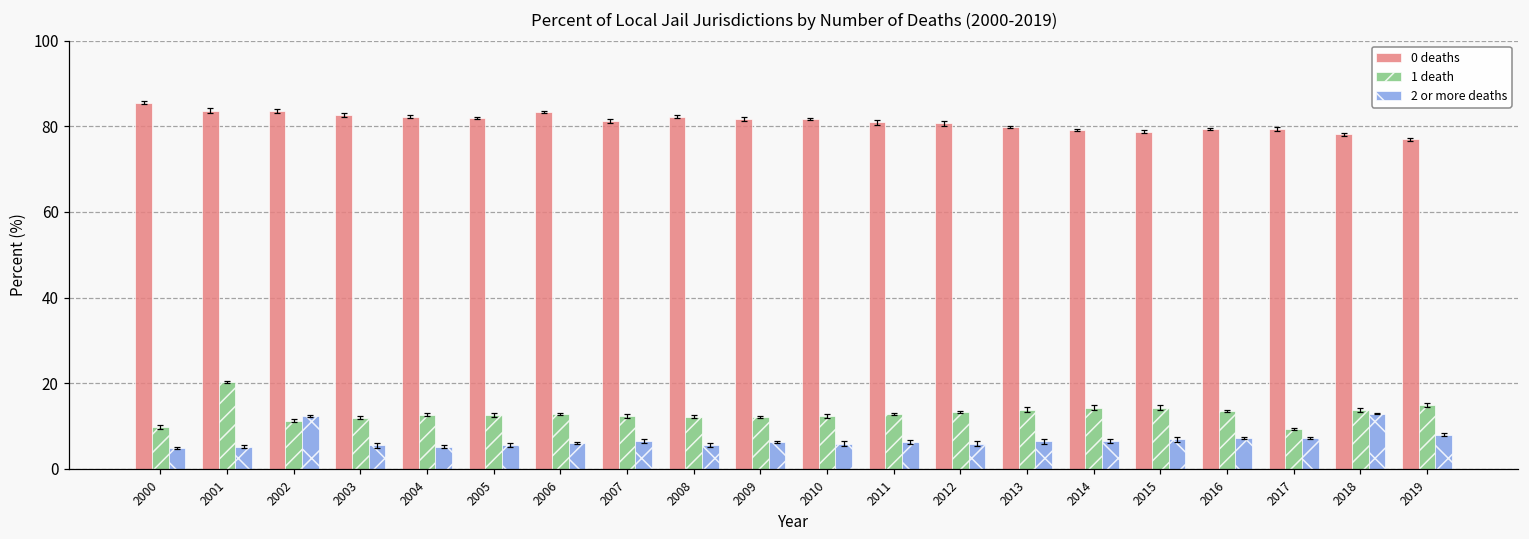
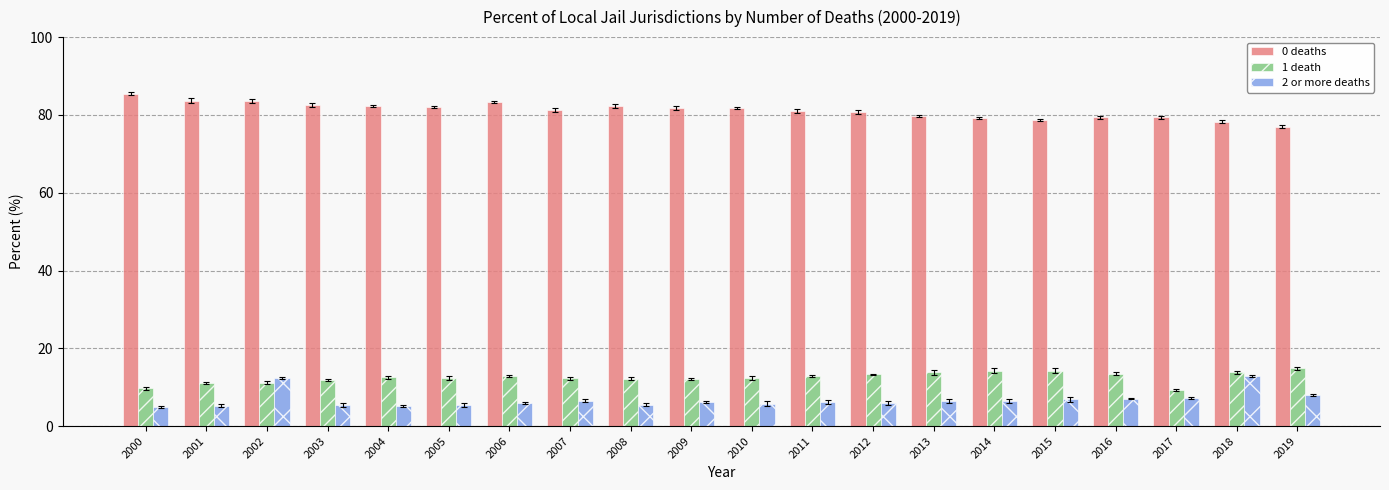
1 death, 2001: 20 -> 11
